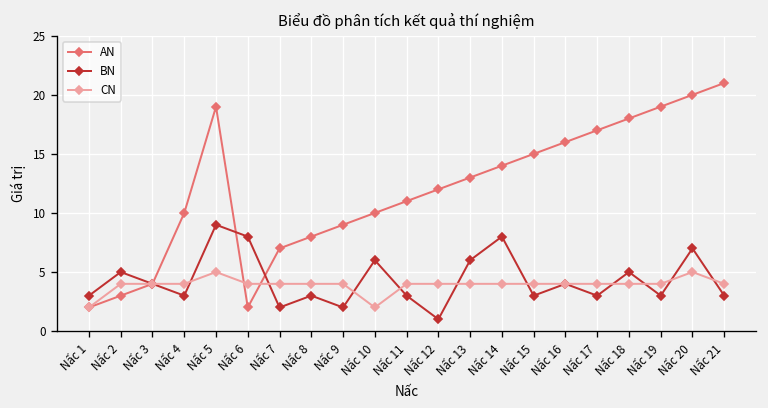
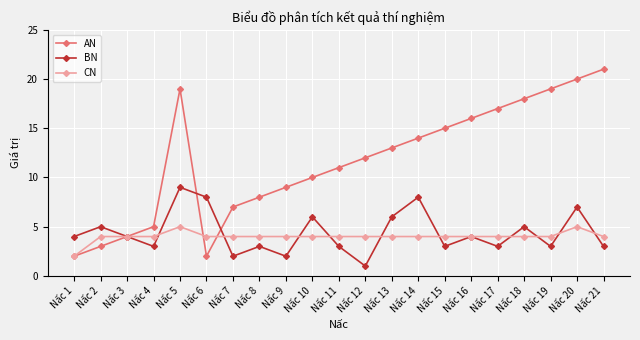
BN, Nấc 1: 3 -> 4
AN, Nấc 4: 10 -> 5
CN, Nấc 10: 2 -> 4
